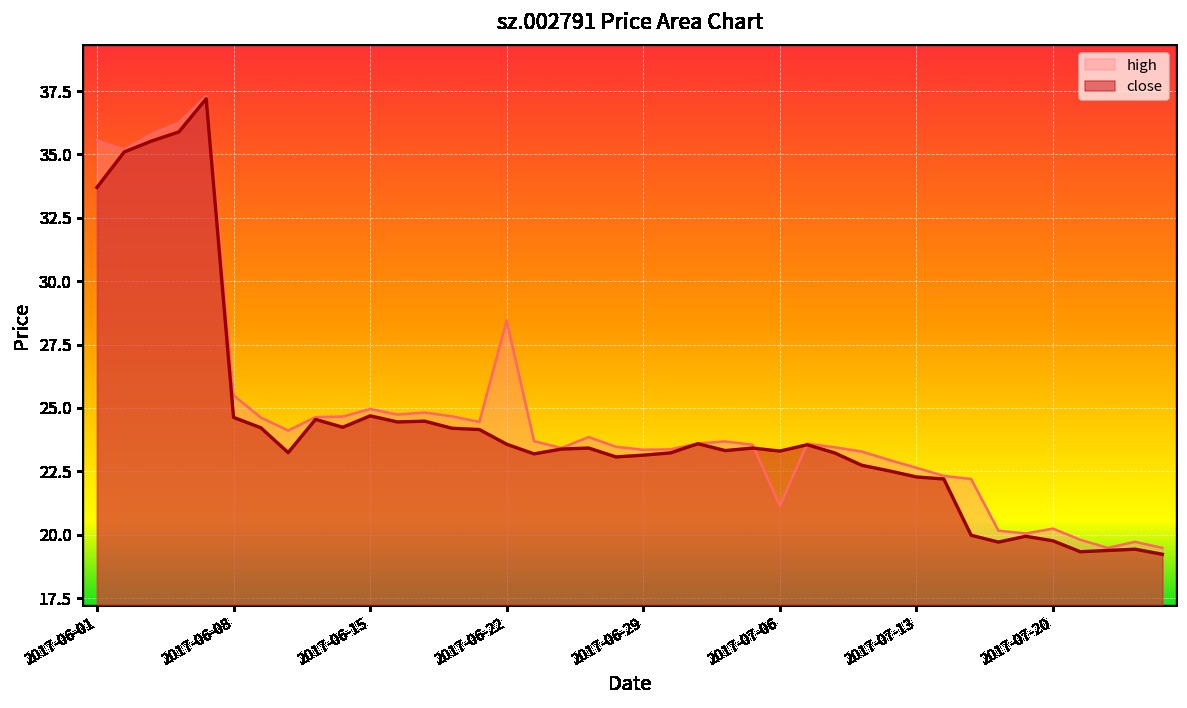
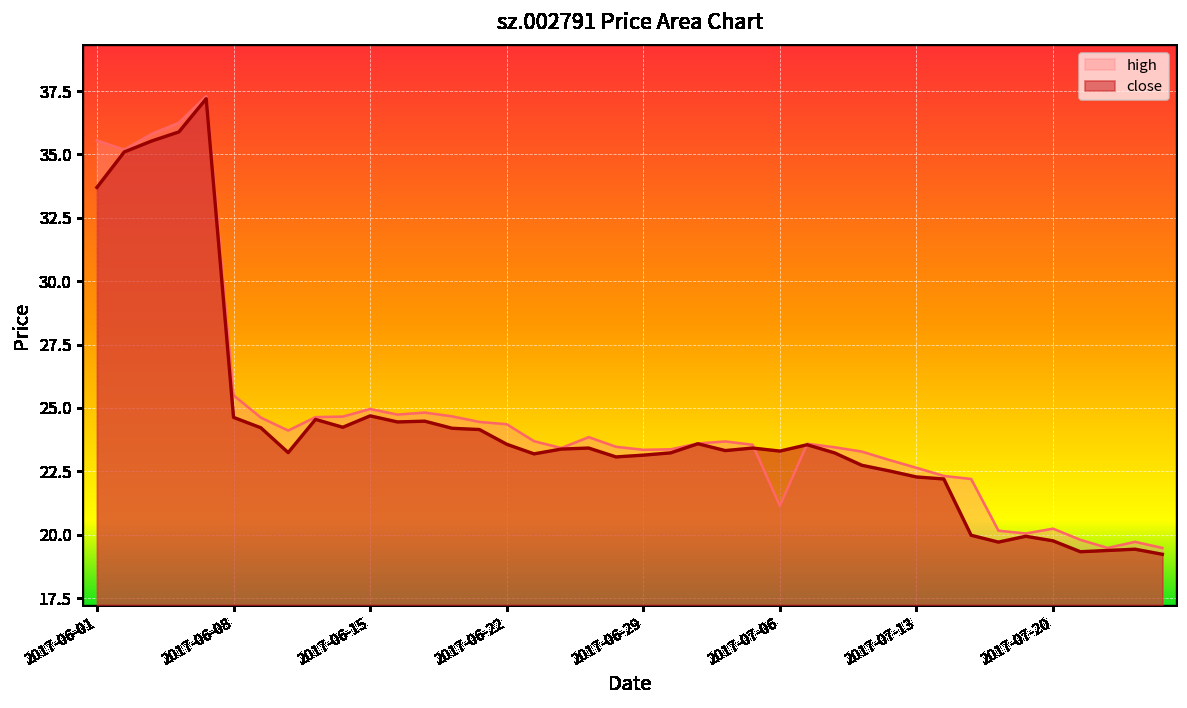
high, 2017-06-22: 28.5 -> 24.4
